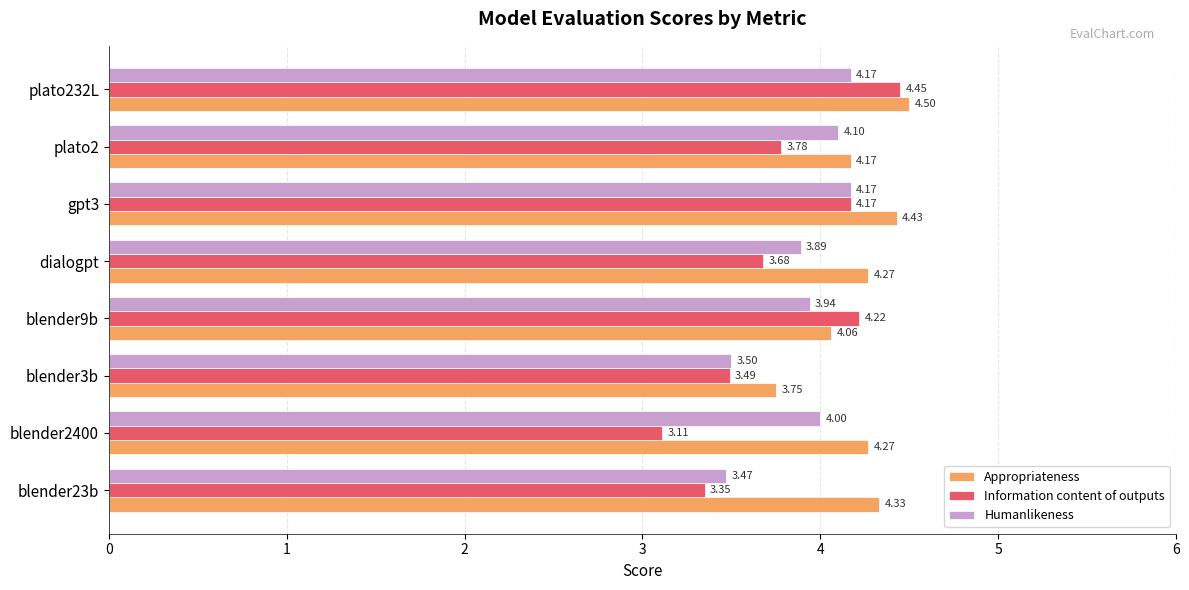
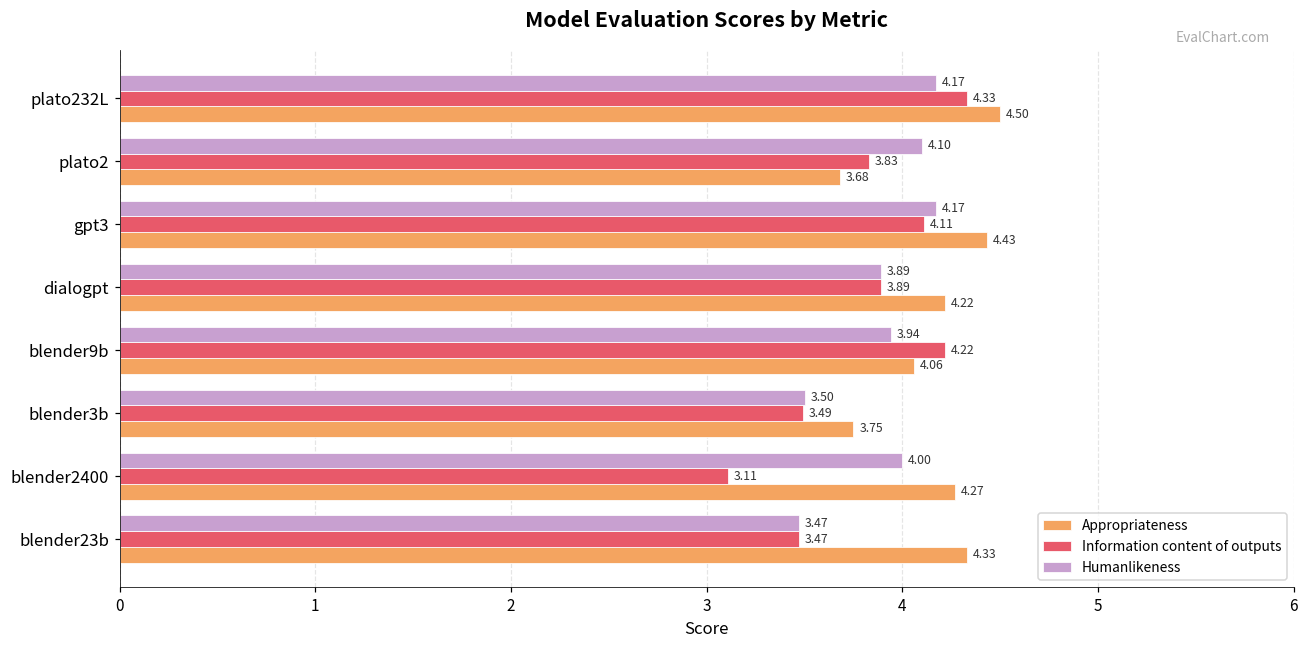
Information content of outputs, plato232L: 4.45 -> 4.33
Information content of outputs, plato2: 3.78 -> 3.83
Appropriateness, plato2: 4.17 -> 3.68
Information content of outputs, gpt3: 4.17 -> 4.11
Information content of outputs, dialogpt: 3.68 -> 3.89
Appropriateness, dialogpt: 4.27 -> 4.22
Information content of outputs, blender23b: 3.35 -> 3.47
